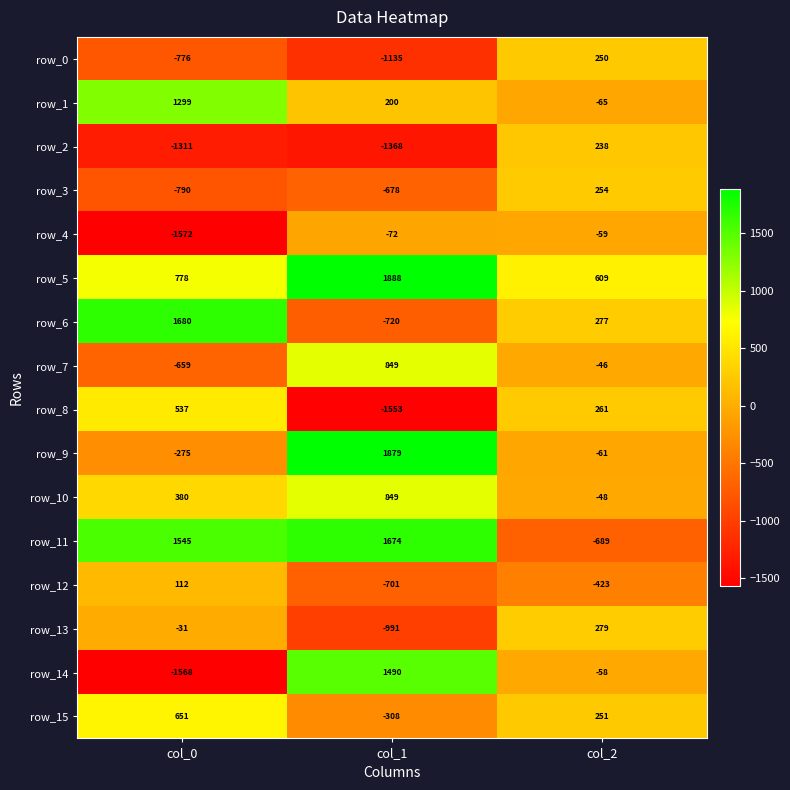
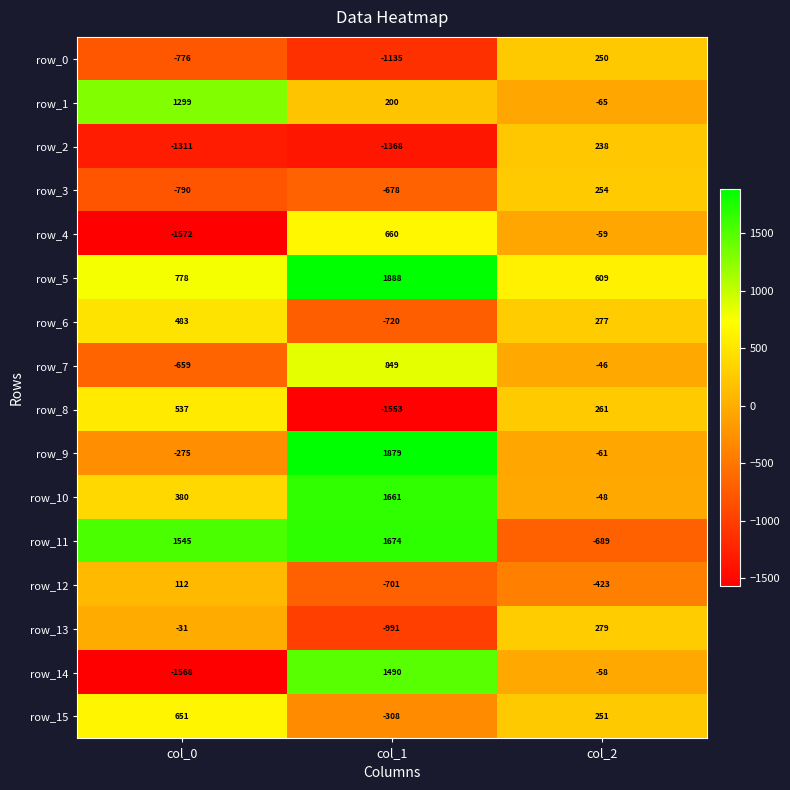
row_4, col_1: -72 -> 660
row_6, col_0: 1680 -> 483
row_10, col_1: 849 -> 1661
